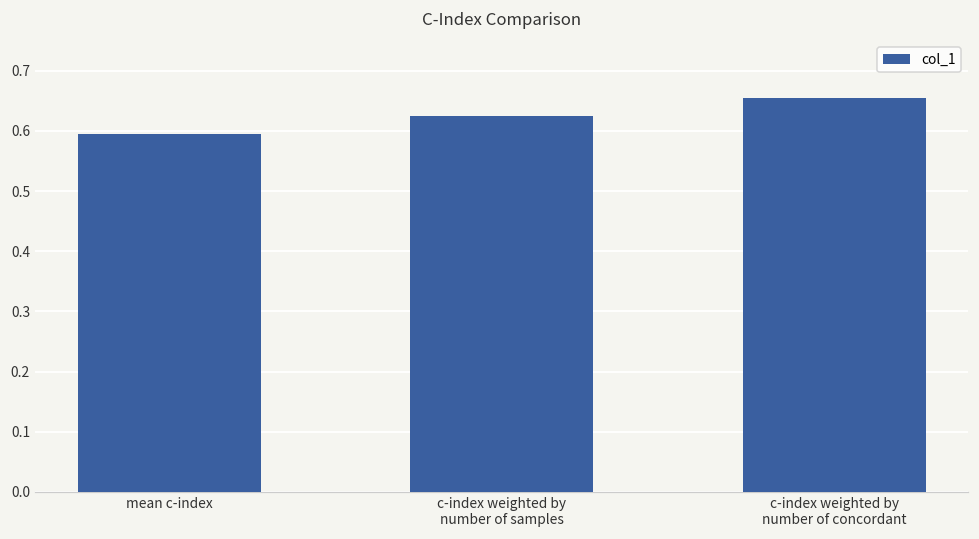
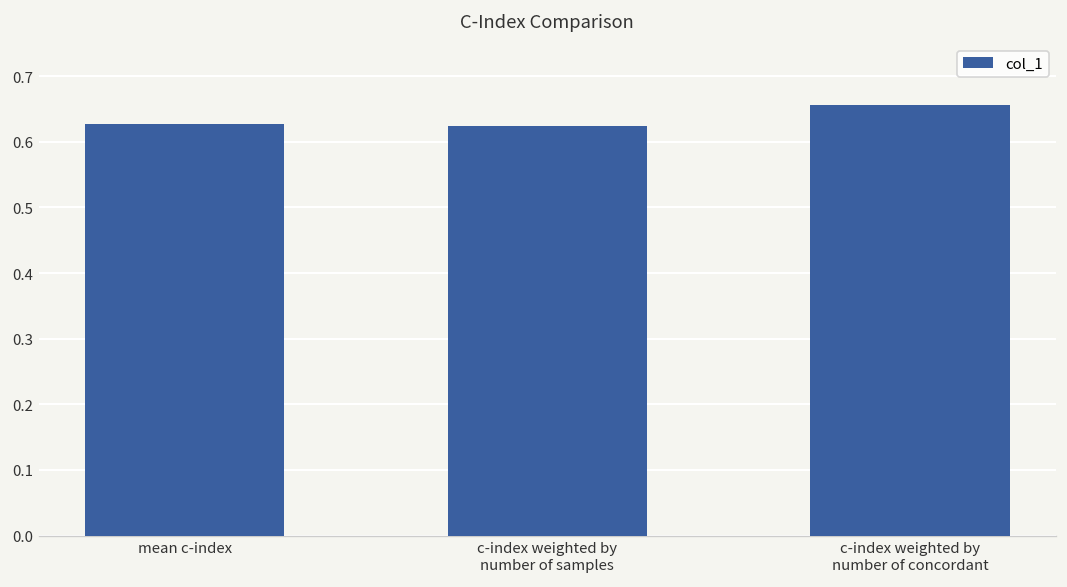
mean c-index: 0.59 -> 0.63
